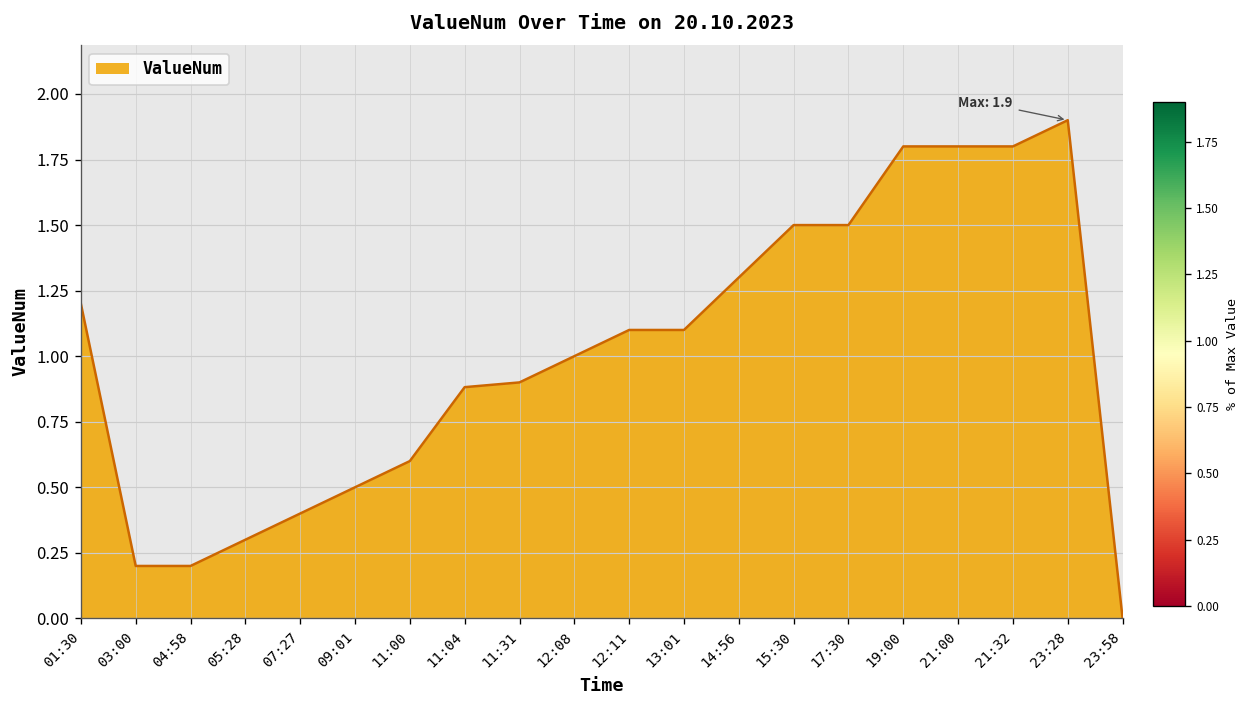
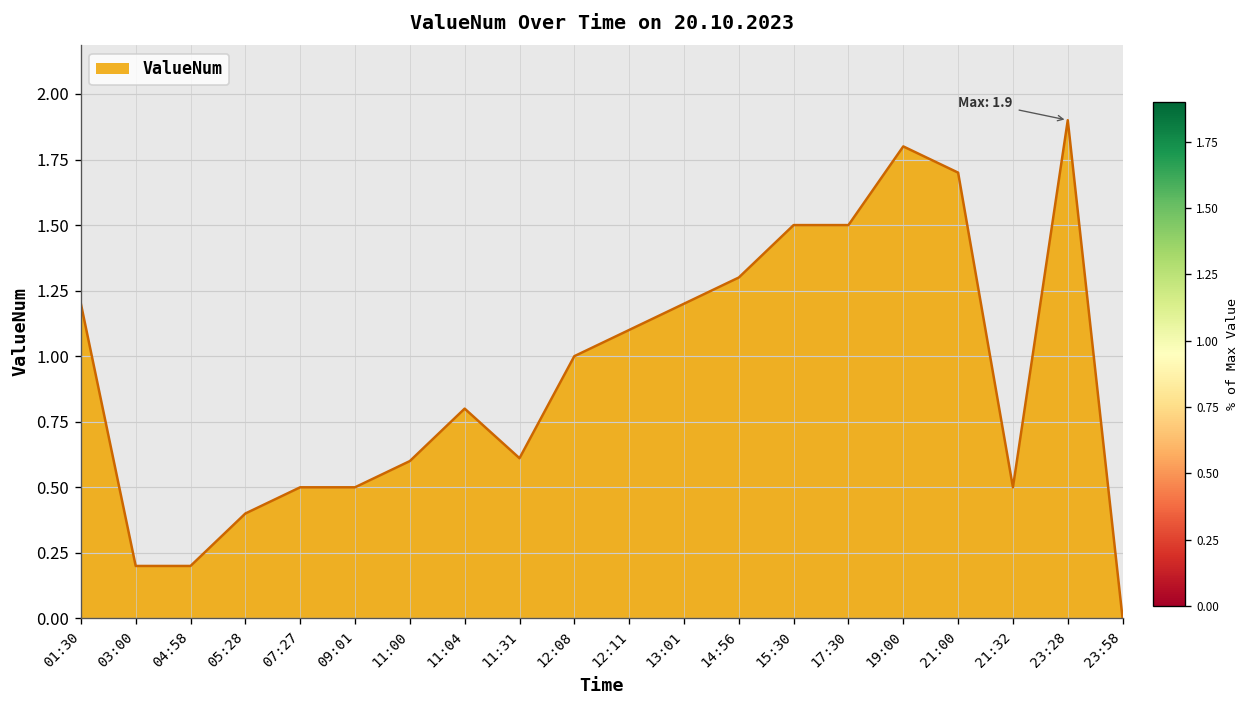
05:28: 0.3 -> 0.4
07:27: 0.4 -> 0.5
11:04: 0.88 -> 0.80
11:31: 0.90 -> 0.61
13:01: 1.1 -> 1.2
21:00: 1.8 -> 1.7
21:32: 1.8 -> 0.5
